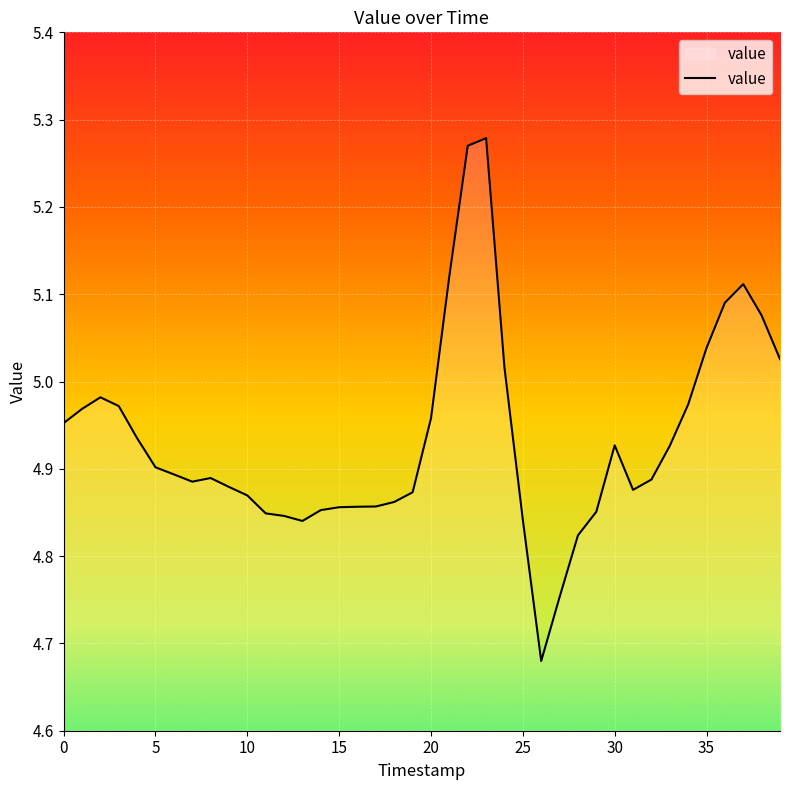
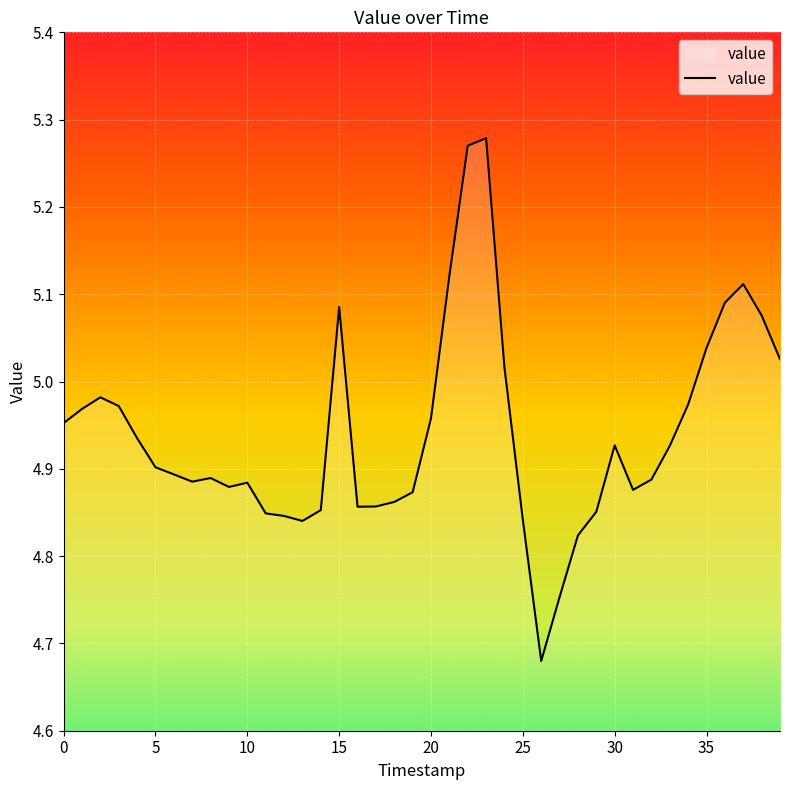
10: 4.87 -> 4.88
15: 4.86 -> 5.09
